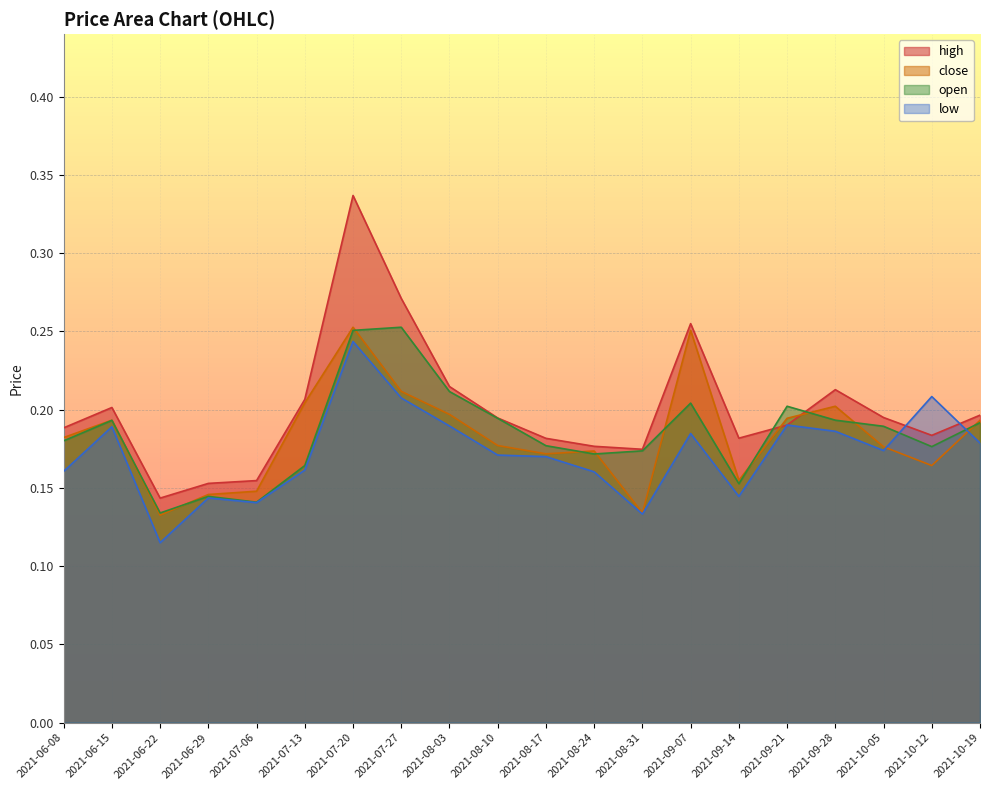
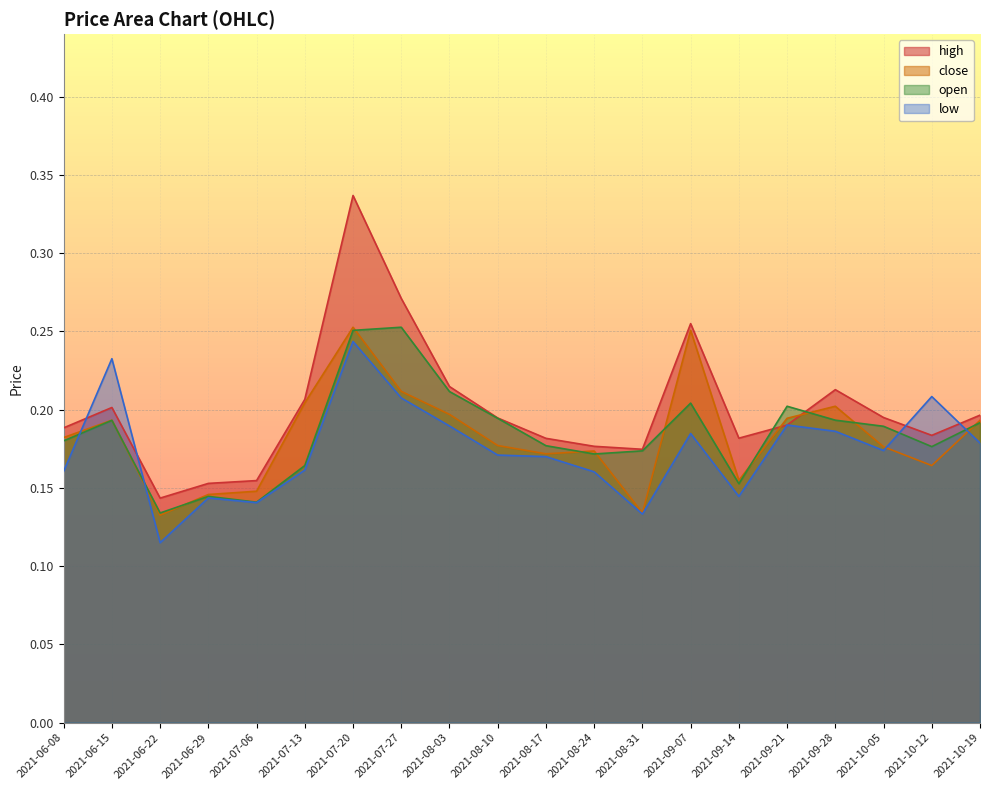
low, 2021-06-15: 0.189 -> 0.233
